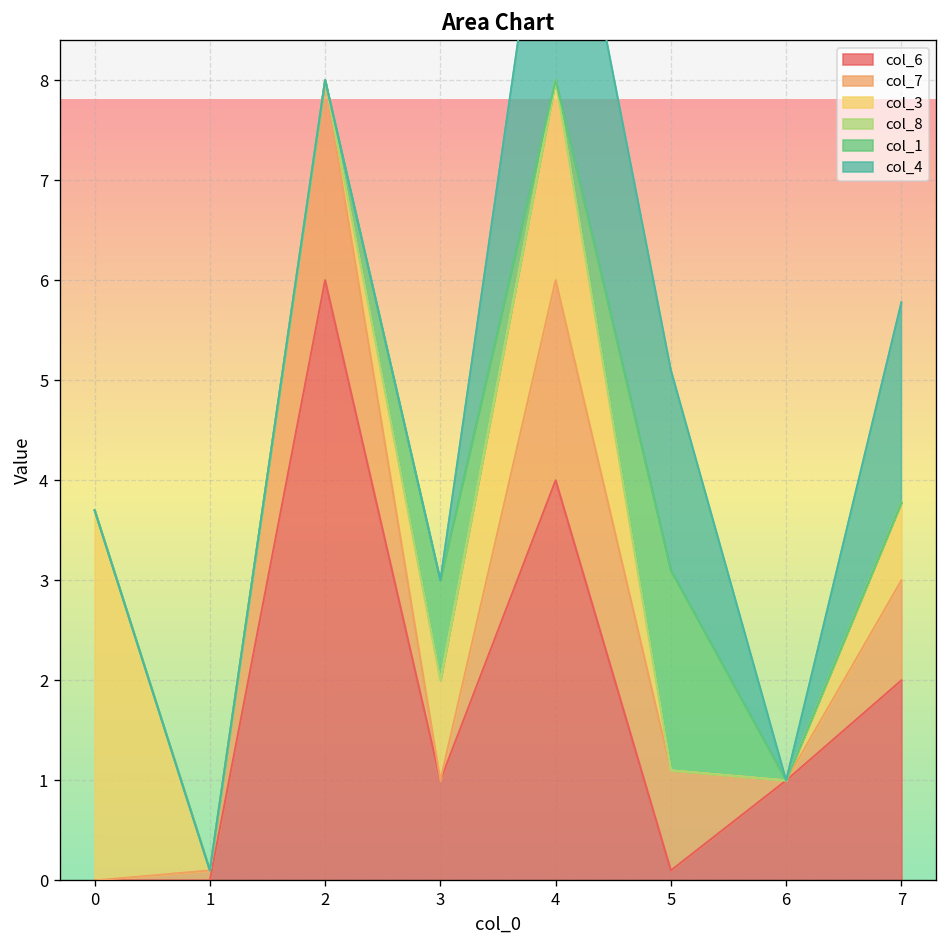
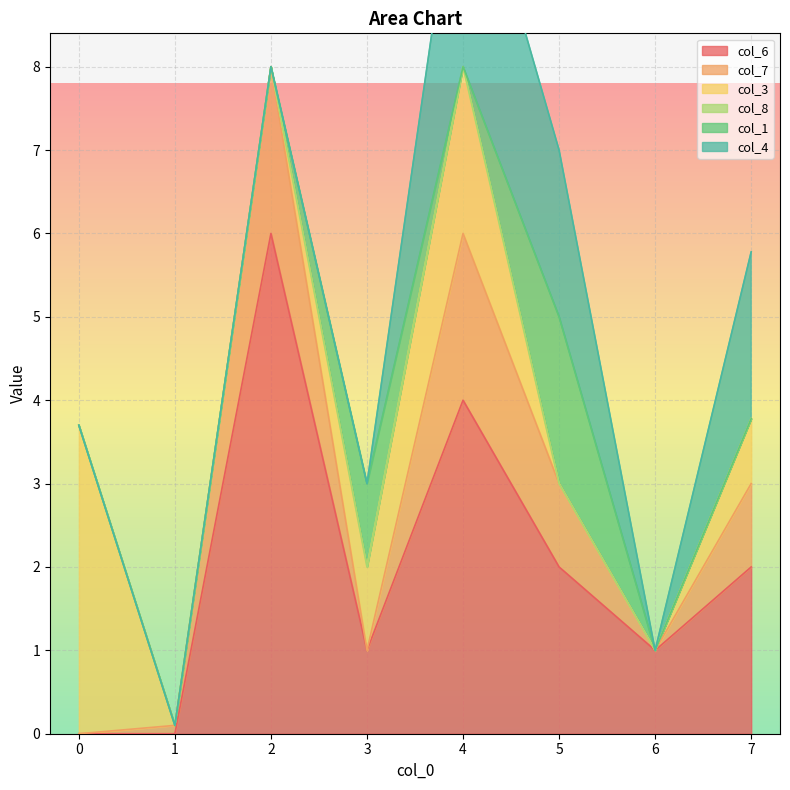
col_6, 5: 0.1 -> 2.0
